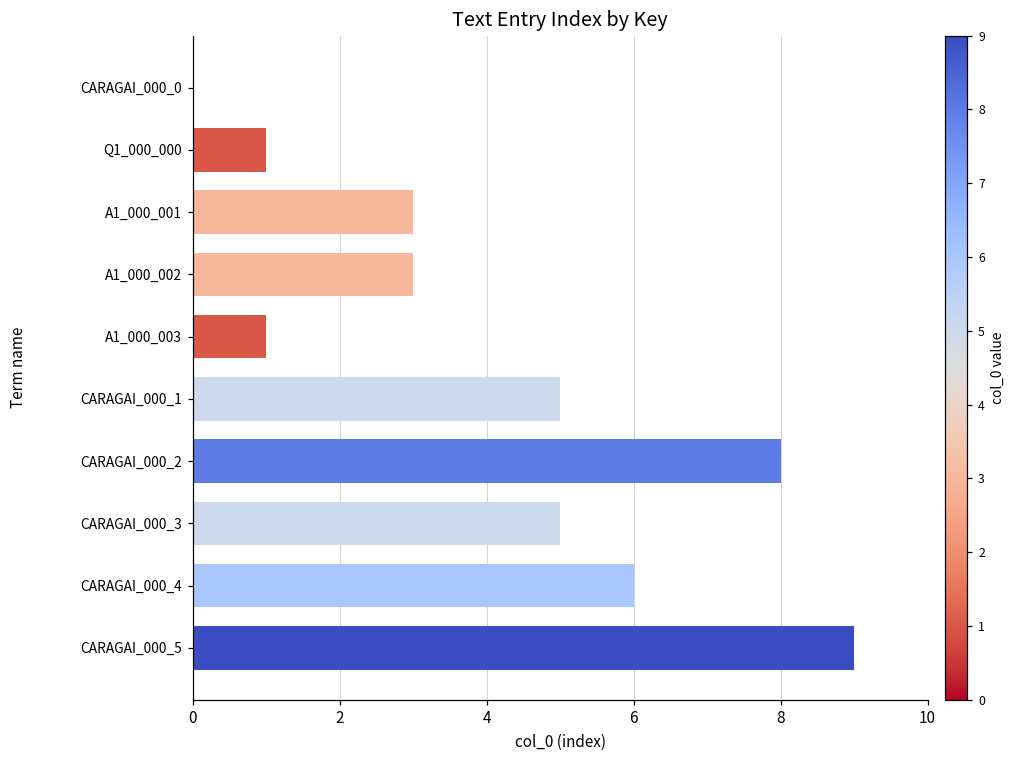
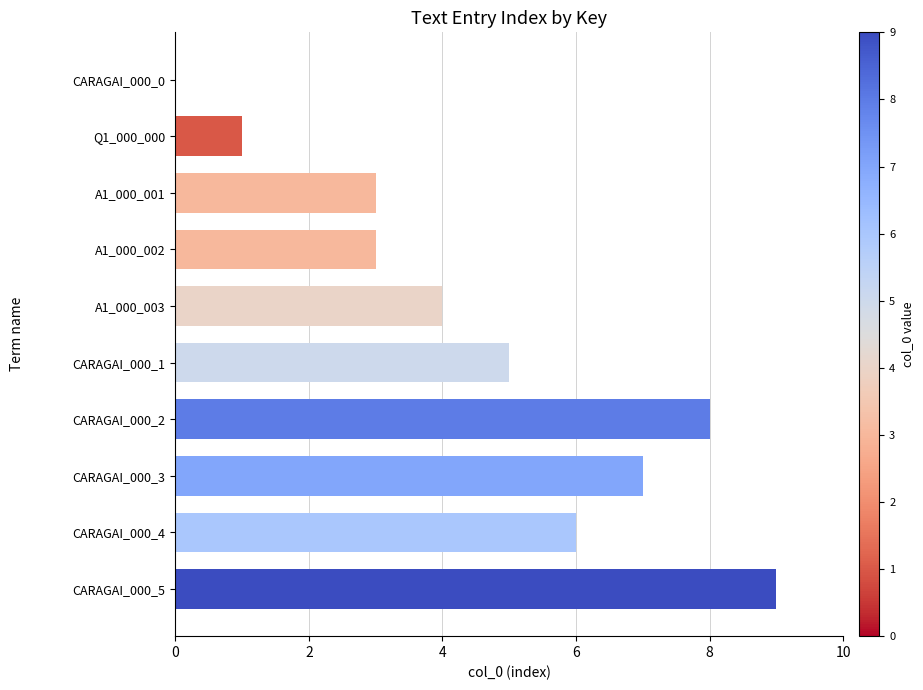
A1_000_003: 1 -> 4
CARAGAI_000_3: 5 -> 7
